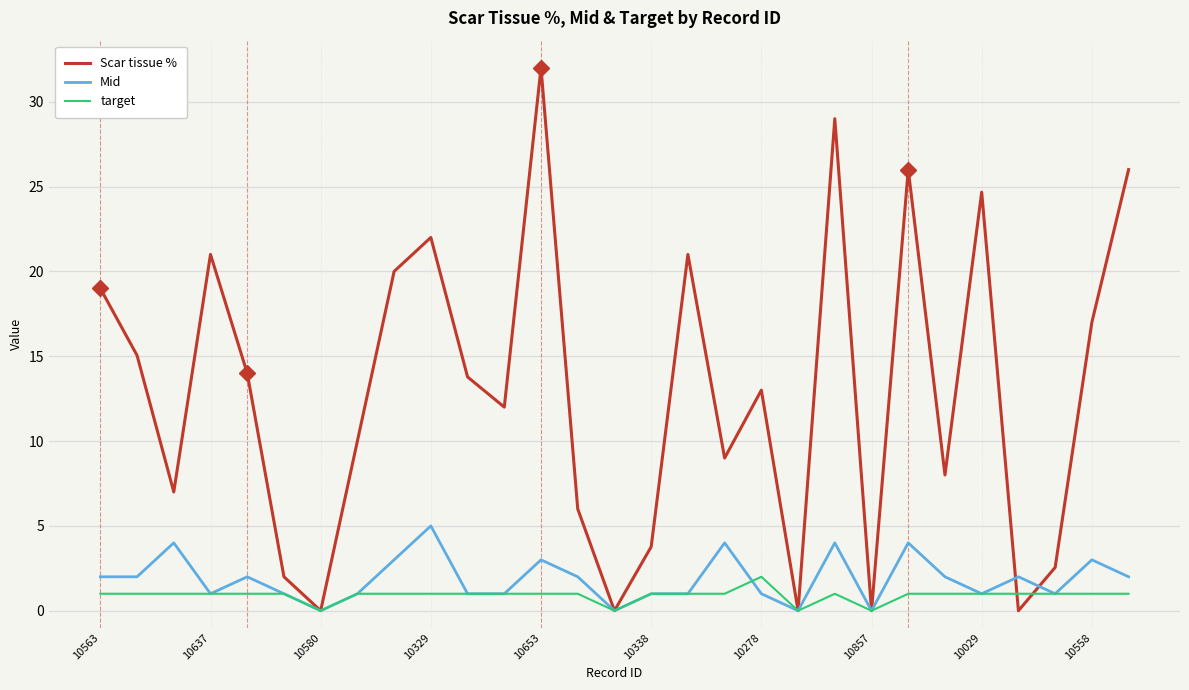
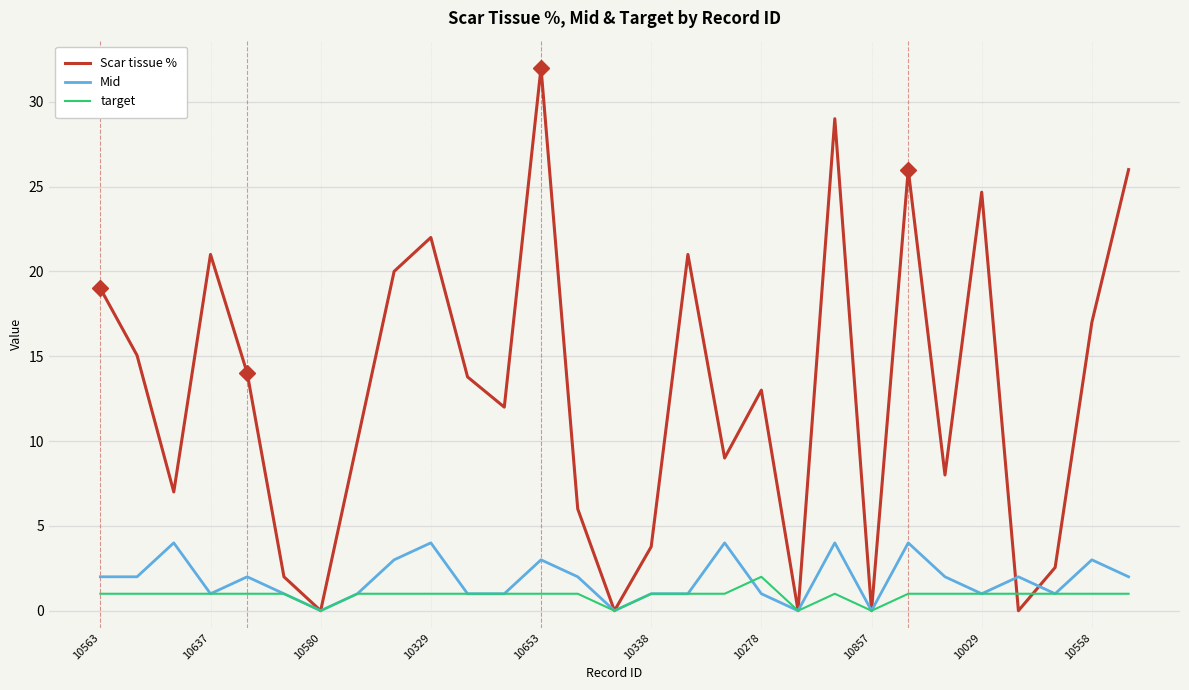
Mid, 10329: 5 -> 4
